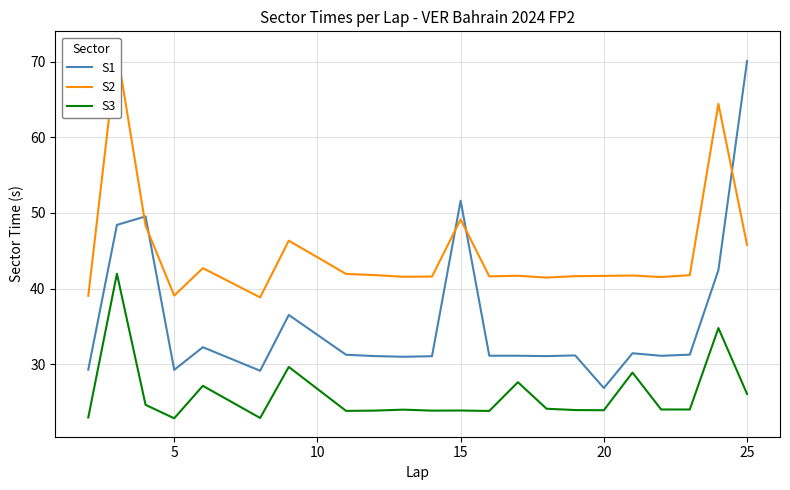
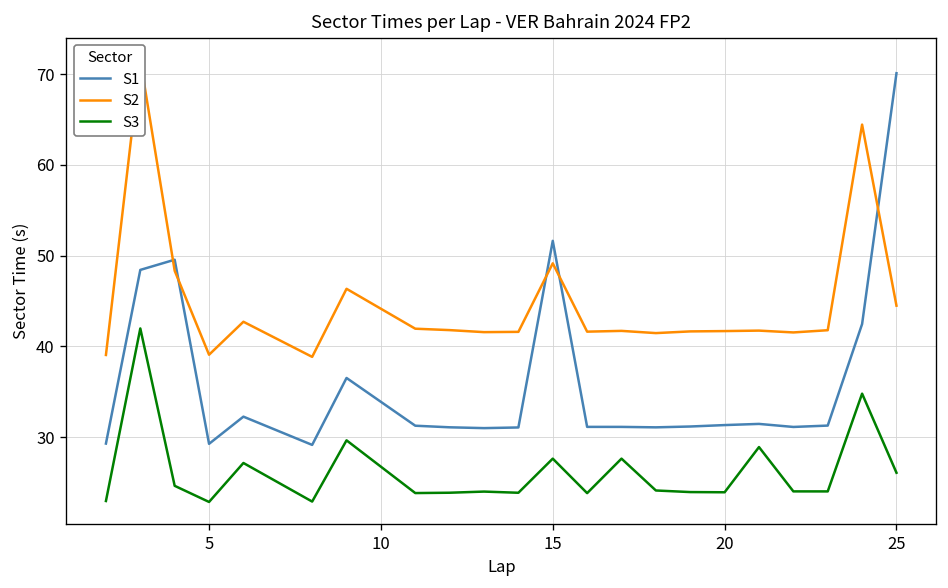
S3, 15: 24 -> 28
S1, 20: 27 -> 31
S2, 25: 46 -> 44
